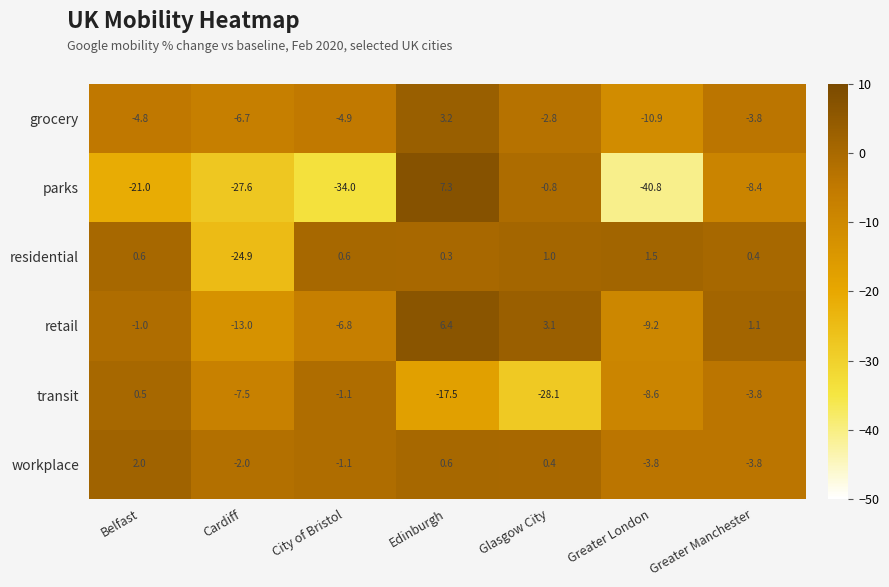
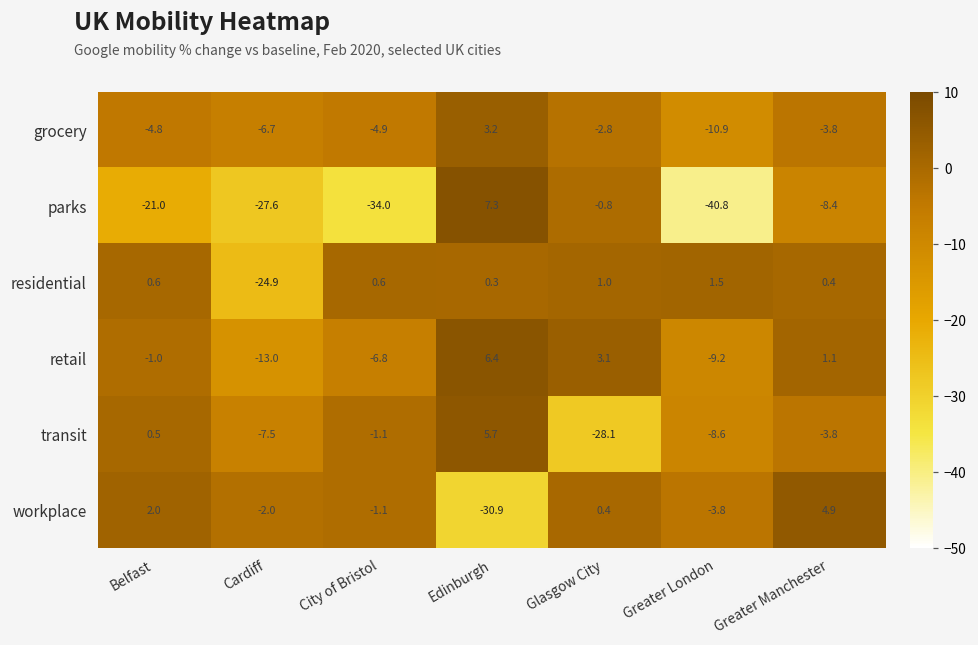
transit, Edinburgh: -17.5 -> 5.7
workplace, Edinburgh: 0.6 -> -30.9
workplace, Greater Manchester: -3.8 -> 4.9
